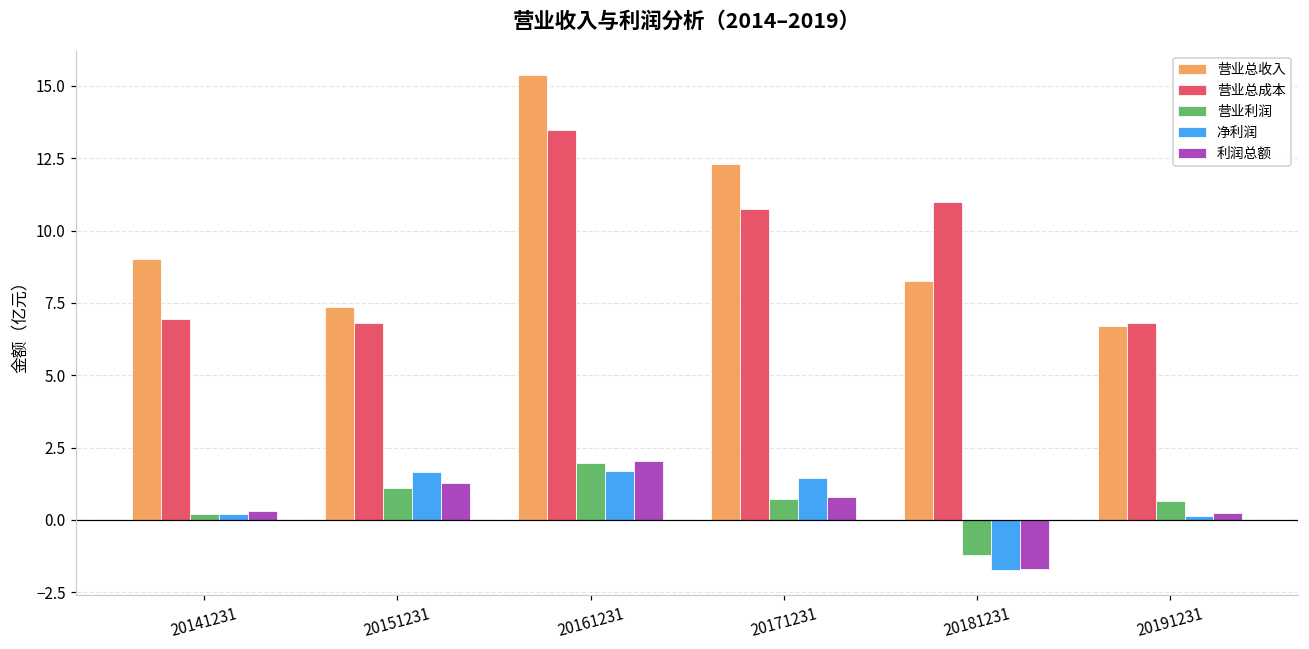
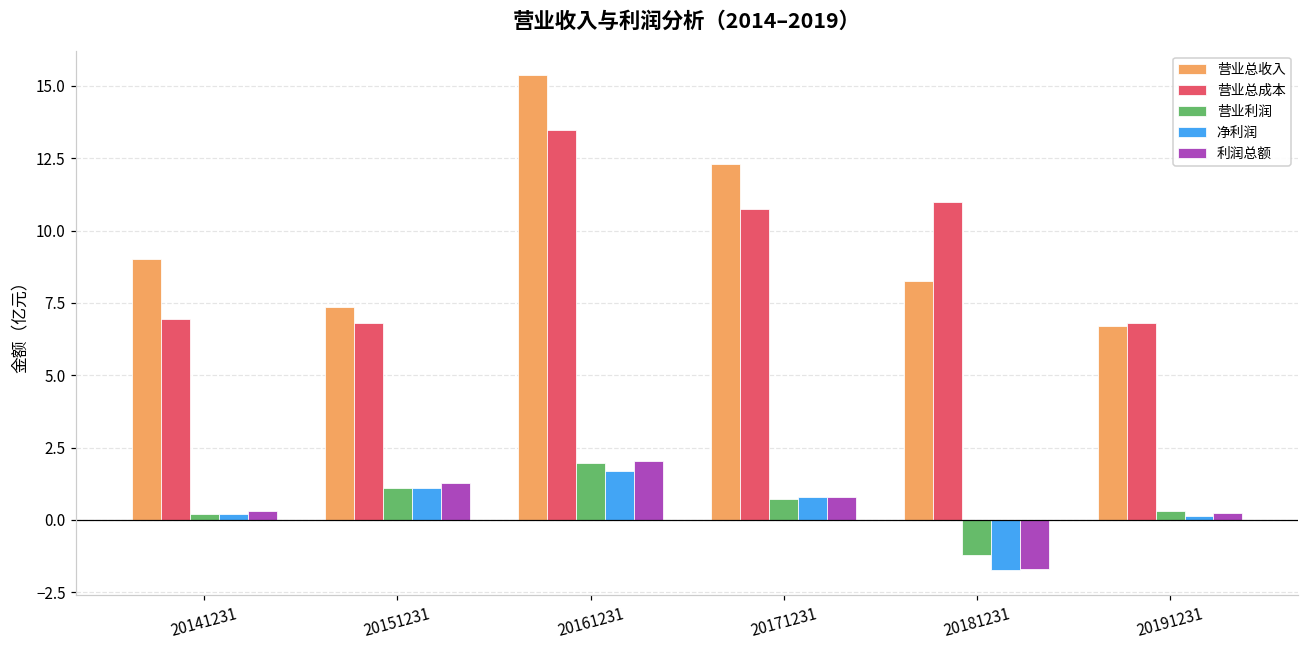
净利润, 20151231: 1.6 -> 1.1
净利润, 20171231: 1.5 -> 0.8
营业利润, 20191231: 0.7 -> 0.3
